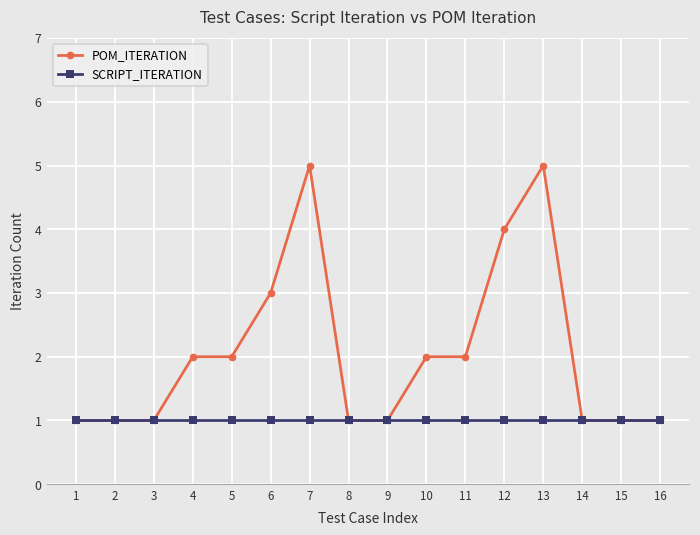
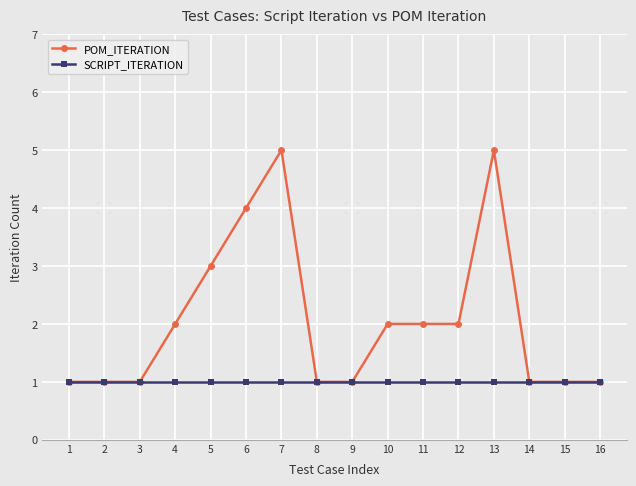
POM_ITERATION, 5: 2 -> 3
POM_ITERATION, 6: 3 -> 4
POM_ITERATION, 12: 4 -> 2
